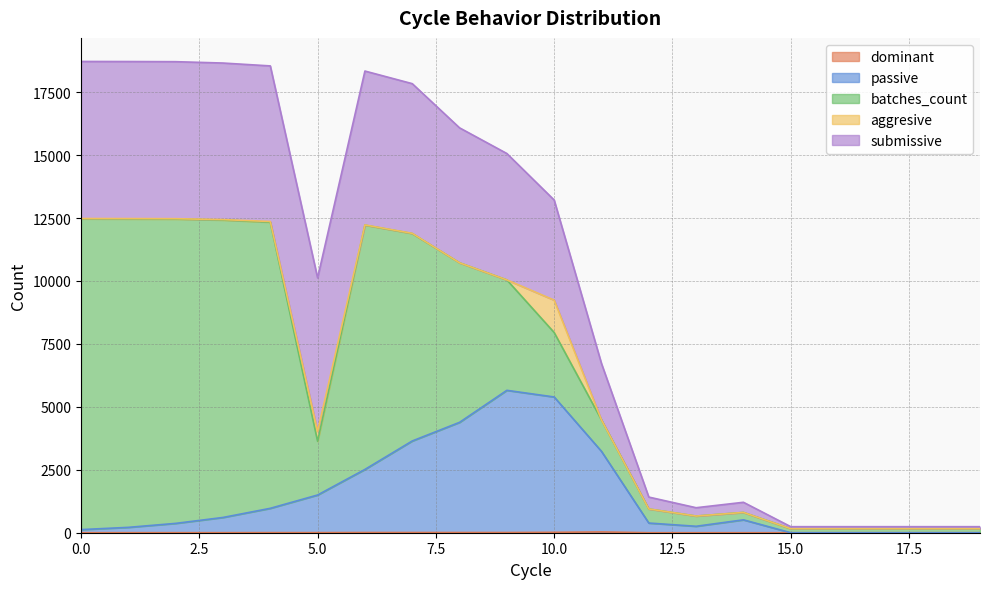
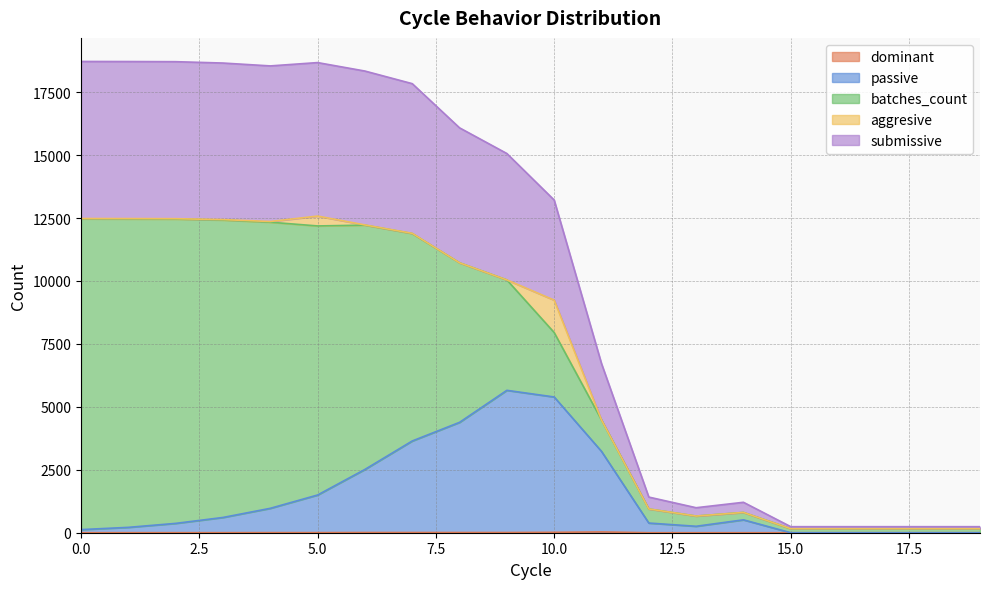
batches_count, 5.0: 2100 -> 10700
